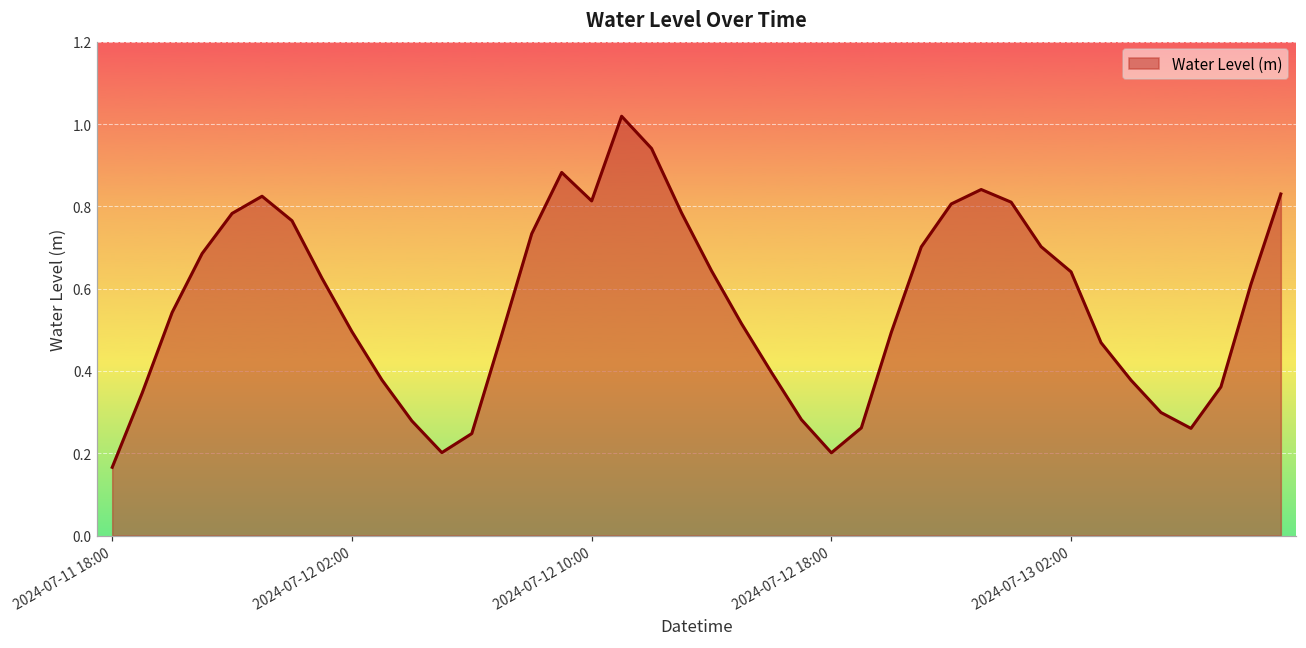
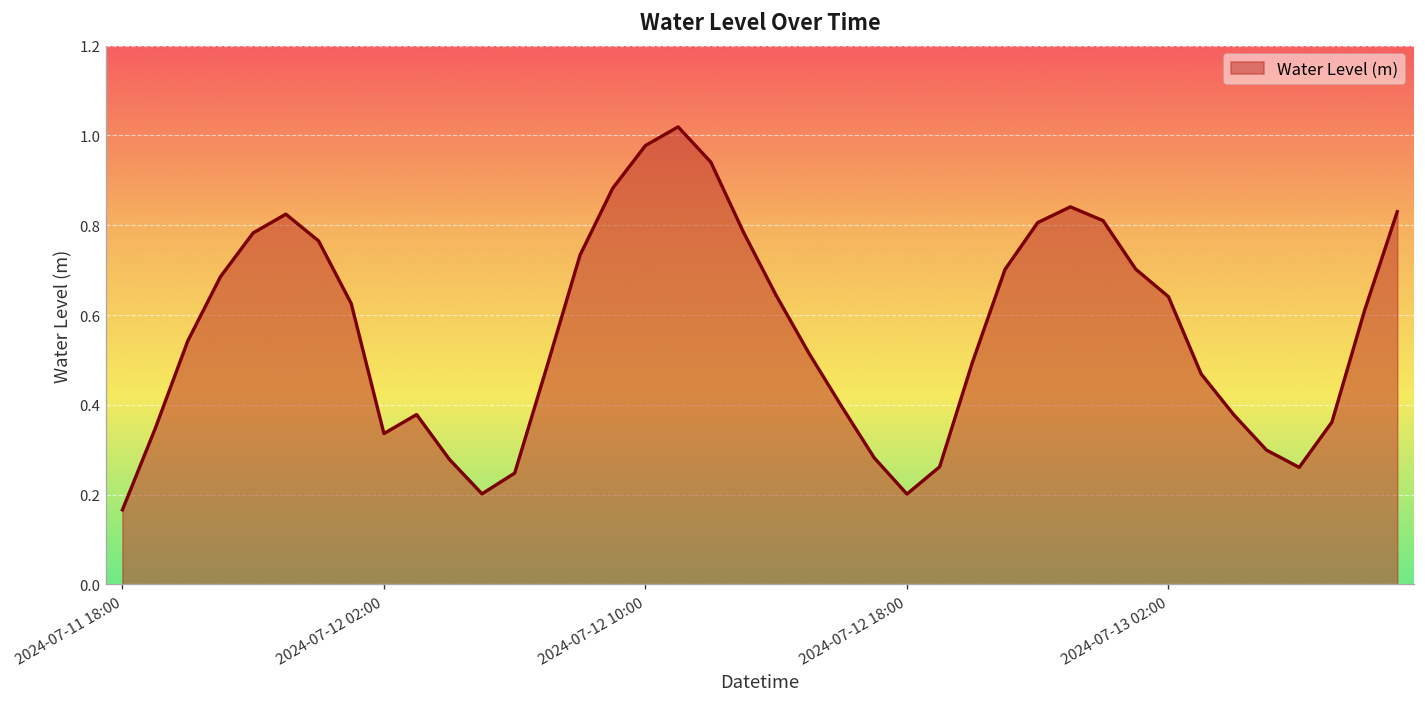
2024-07-12 02:00: 0.50 -> 0.34
2024-07-12 10:00: 0.81 -> 0.98
